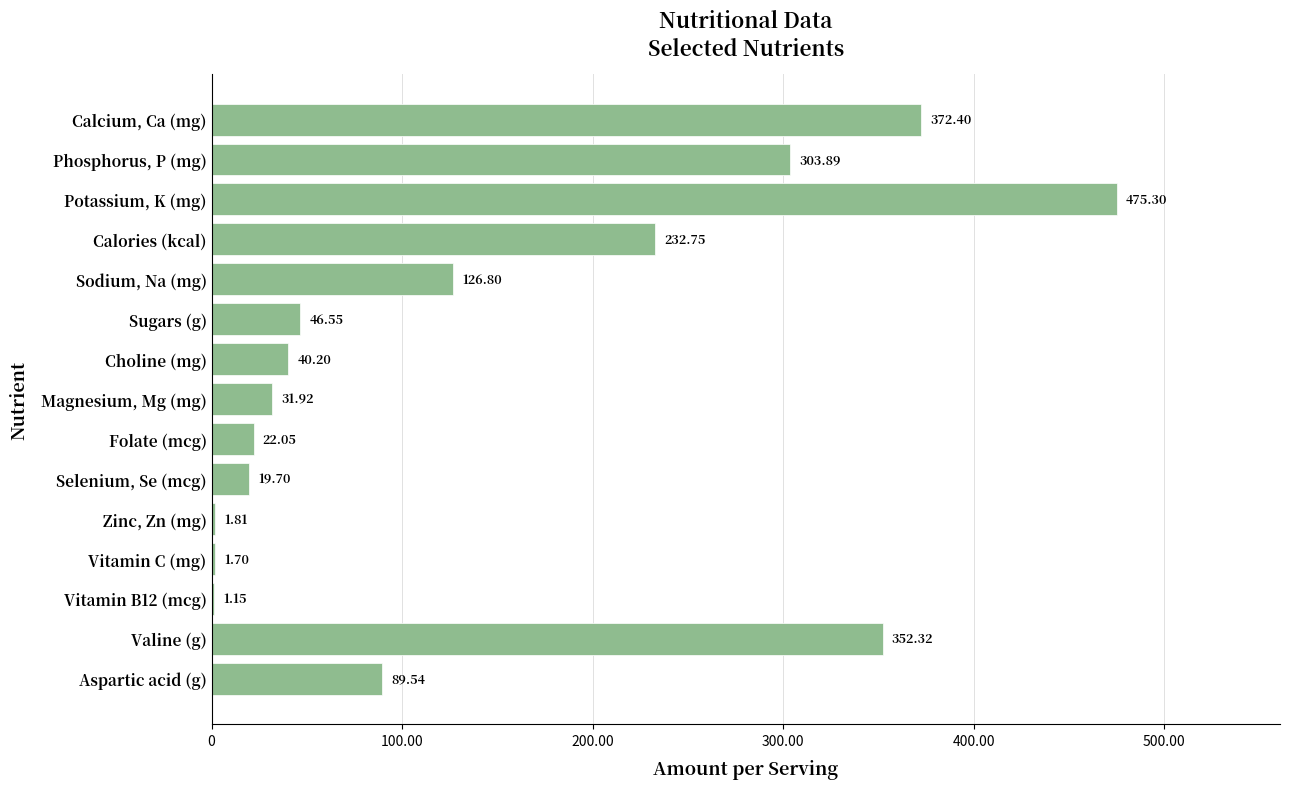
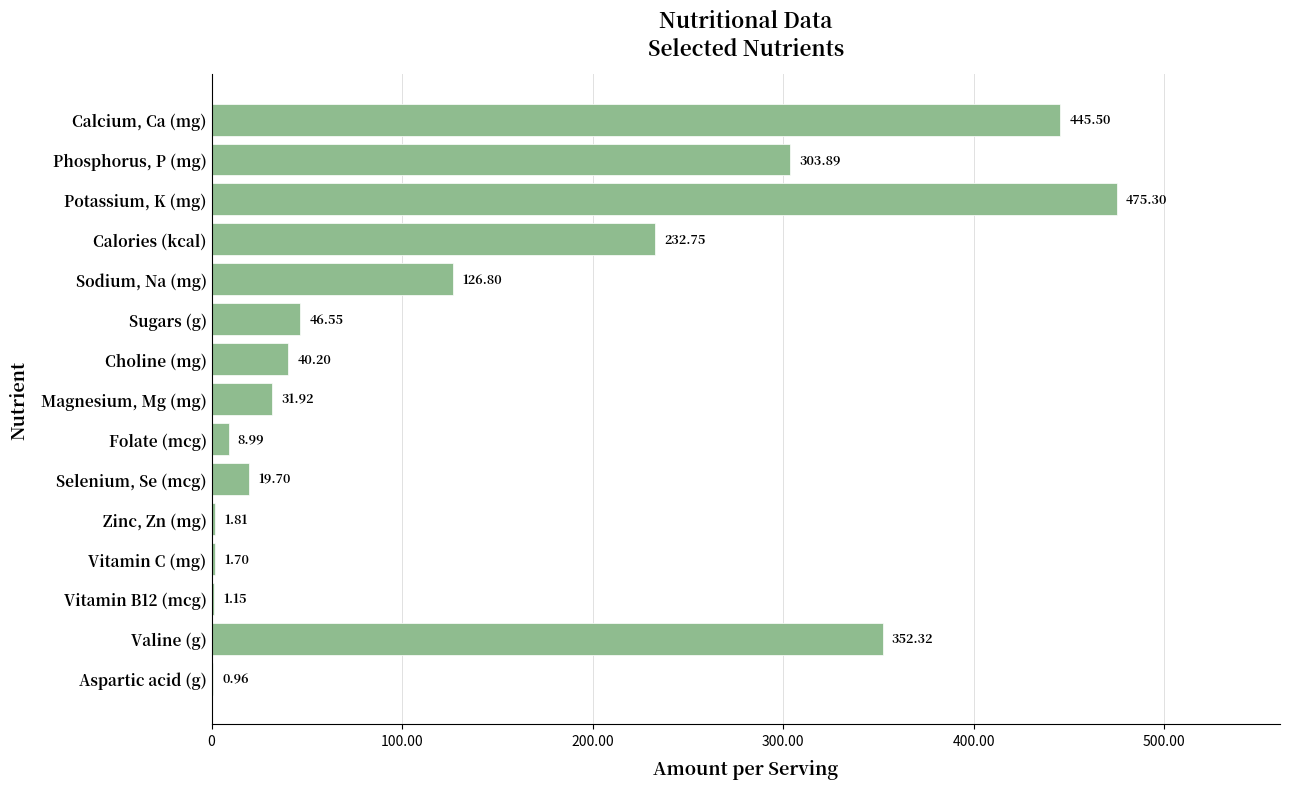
Calcium, Ca (mg): 372.40 -> 445.50
Folate (mcg): 22.05 -> 8.99
Aspartic acid (g): 89.54 -> 0.96
